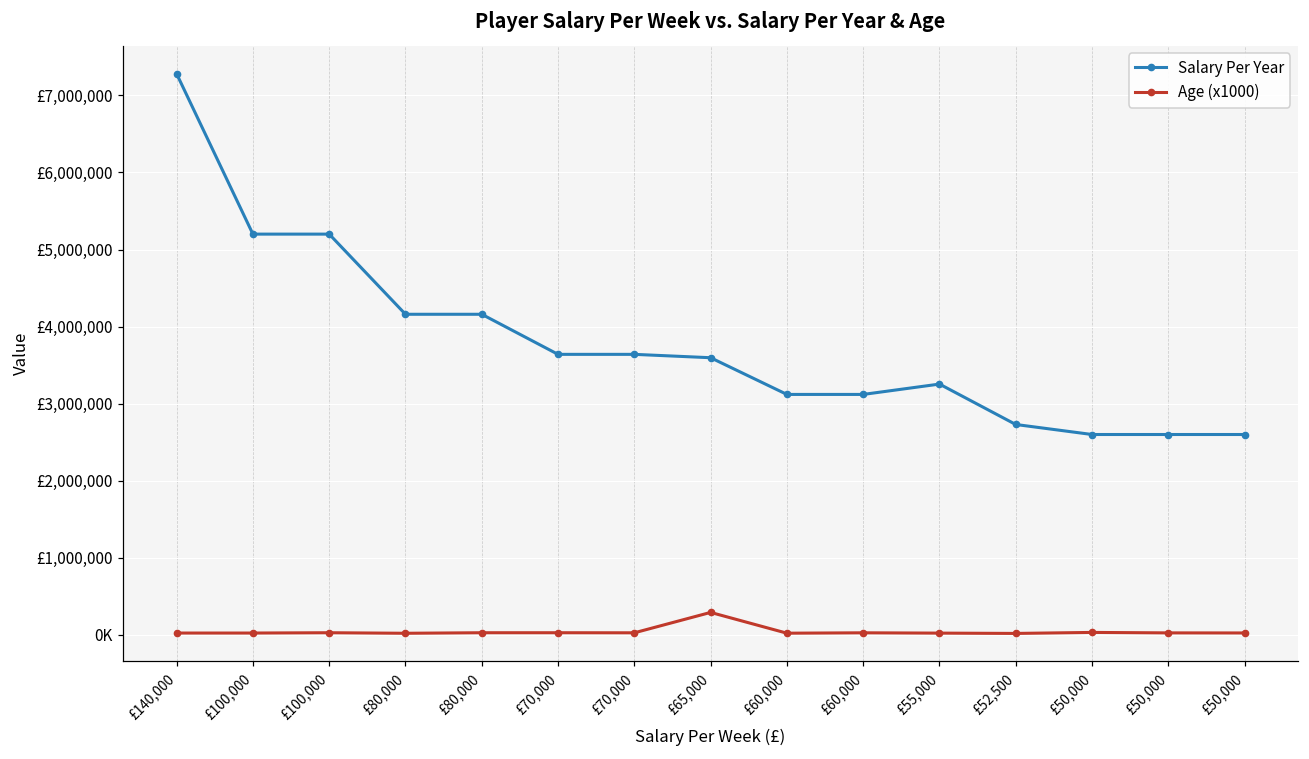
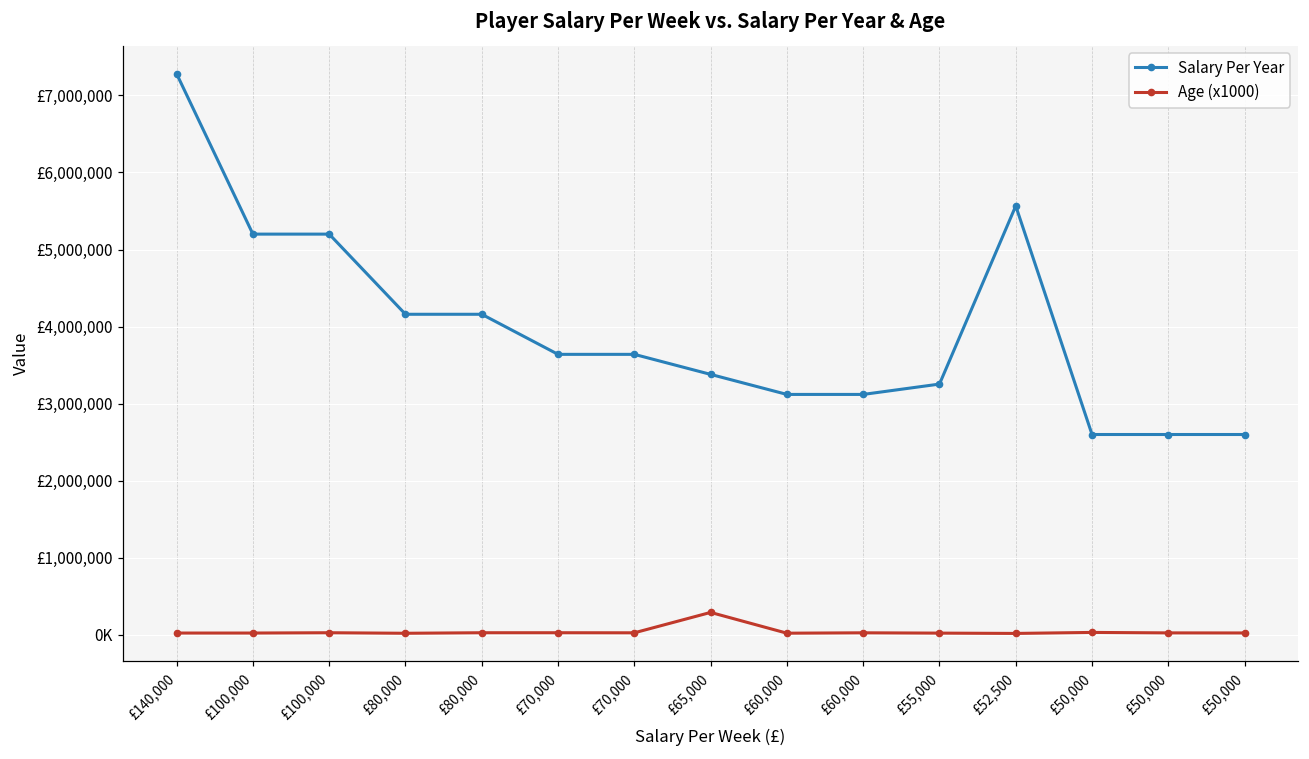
Salary Per Year, £65,000: £3,600,000 -> £3,400,000
Salary Per Year, £52,500: £2,700,000 -> £5,600,000
